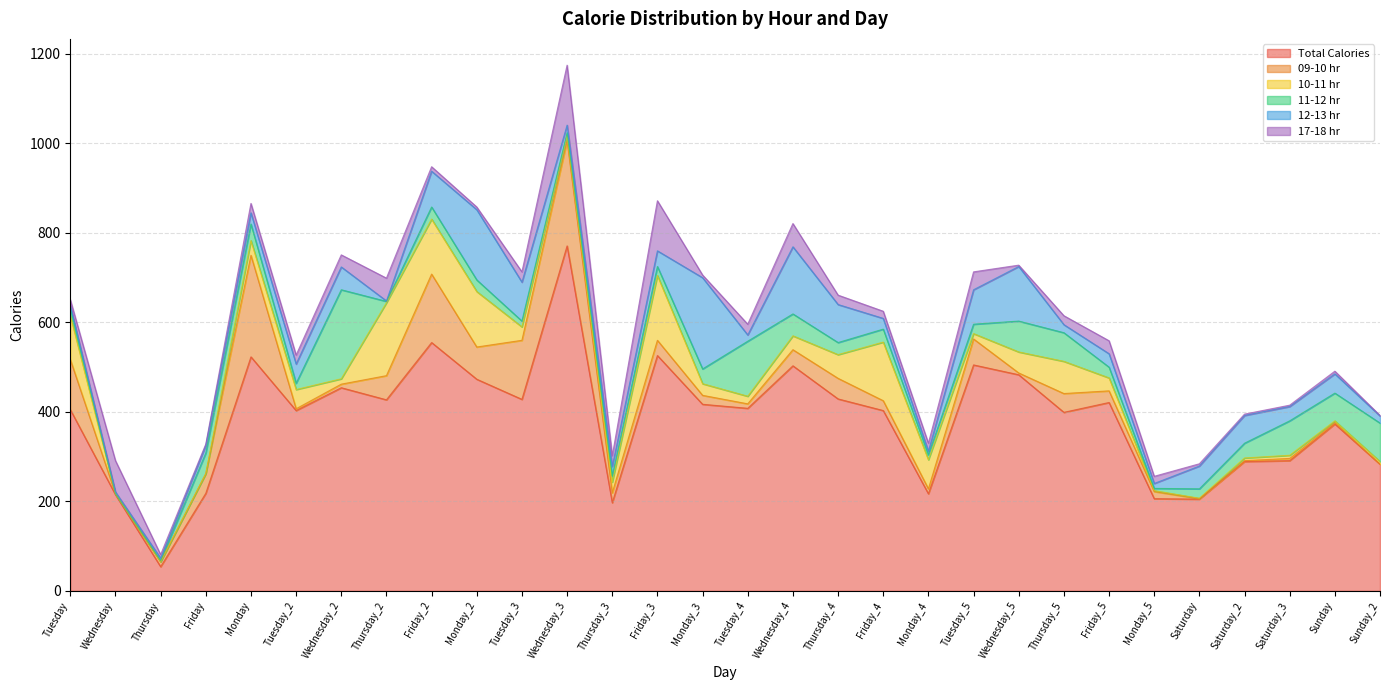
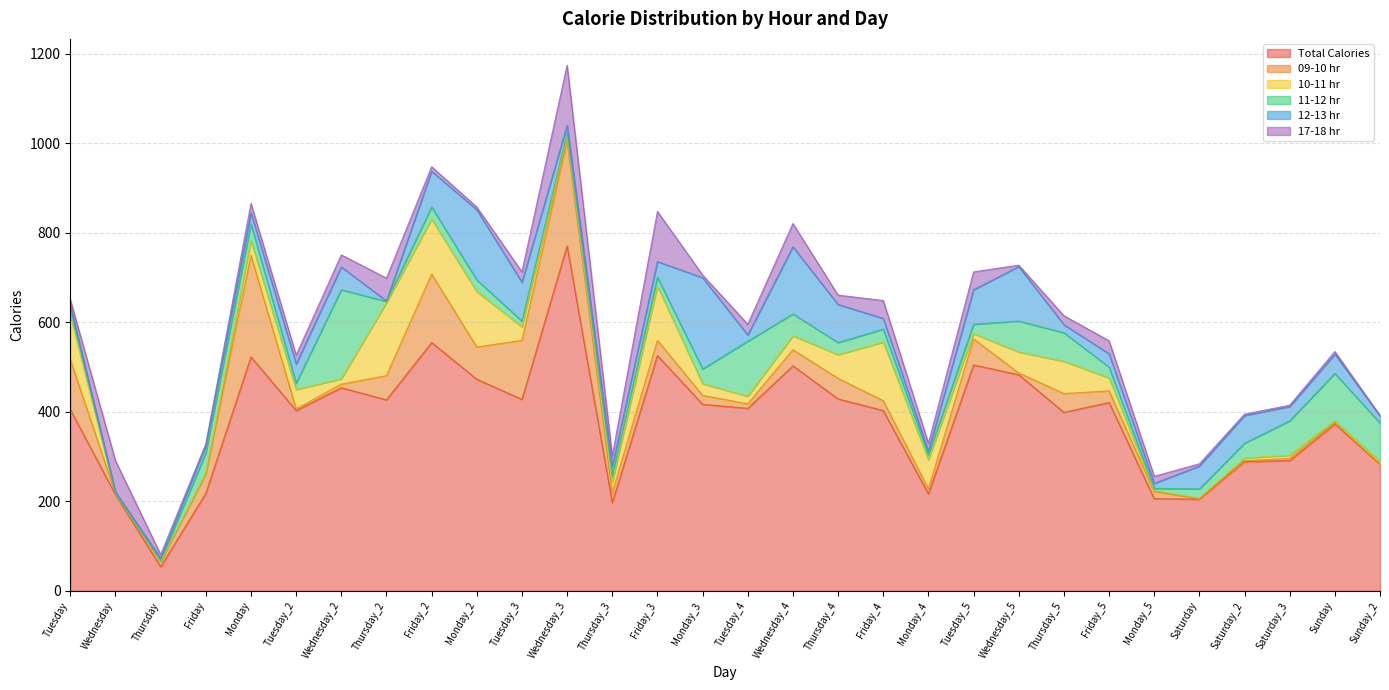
10-11 hr, Friday_3: 150 -> 120
17-18 hr, Friday_4: 20 -> 40
11-12 hr, Sunday: 60 -> 110
